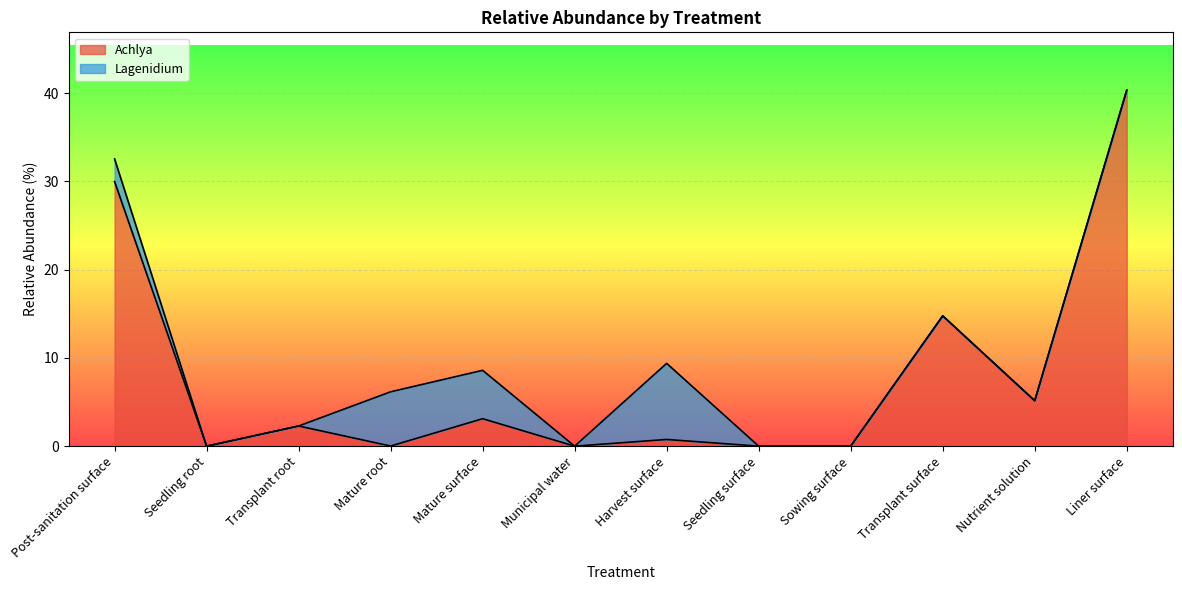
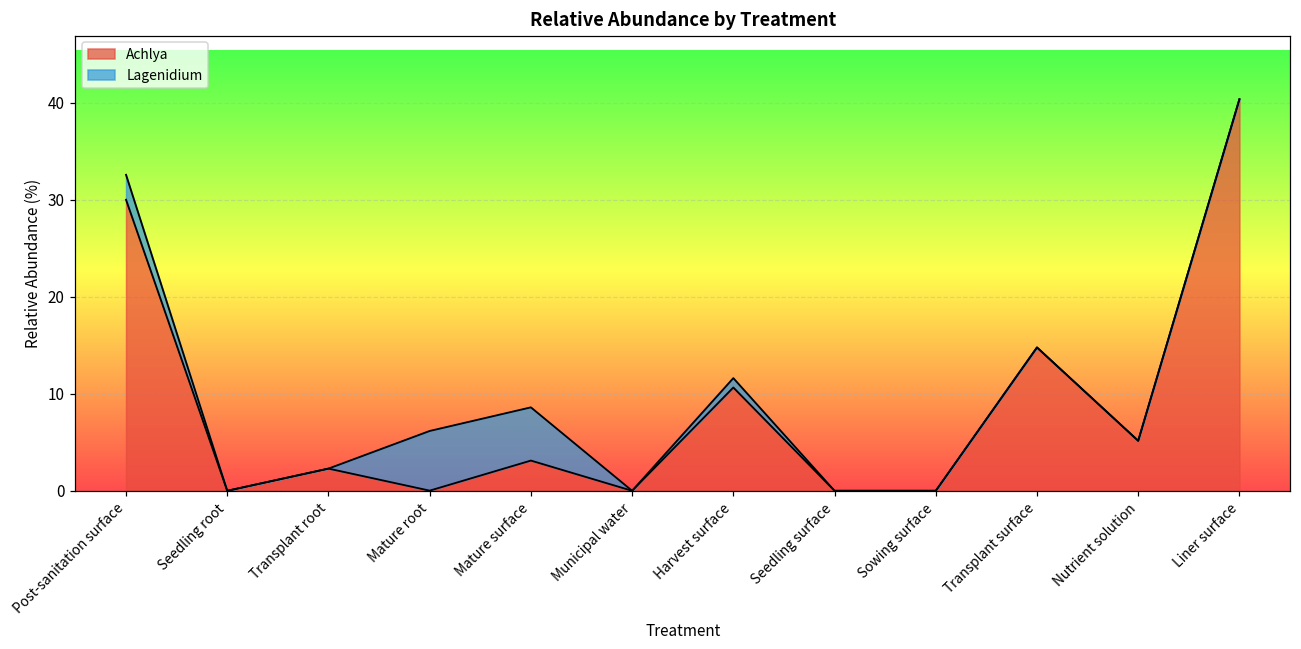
Achlya, Harvest surface: 1 -> 11
Lagenidium, Harvest surface: 9 -> 1
